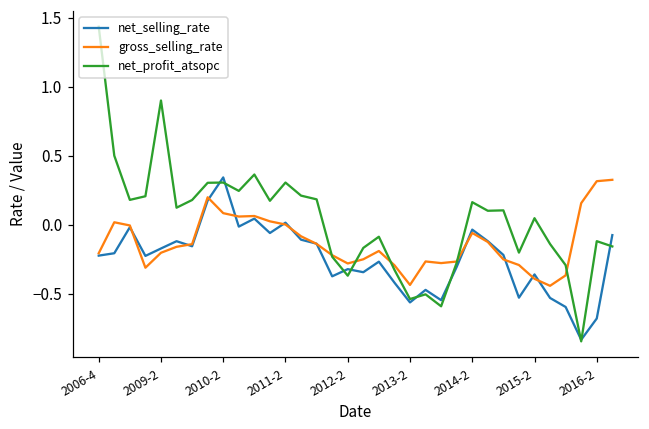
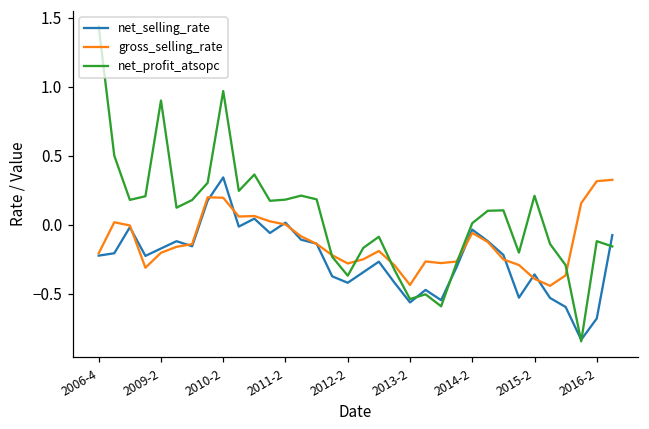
gross_selling_rate, 2010-2: 0.08 -> 0.19
net_profit_atsopc, 2010-2: 0.31 -> 0.97
net_profit_atsopc, 2011-2: 0.30 -> 0.18
net_selling_rate, 2012-2: -0.32 -> -0.42
net_profit_atsopc, 2014-2: 0.16 -> 0.01
net_profit_atsopc, 2015-2: 0.05 -> 0.21
